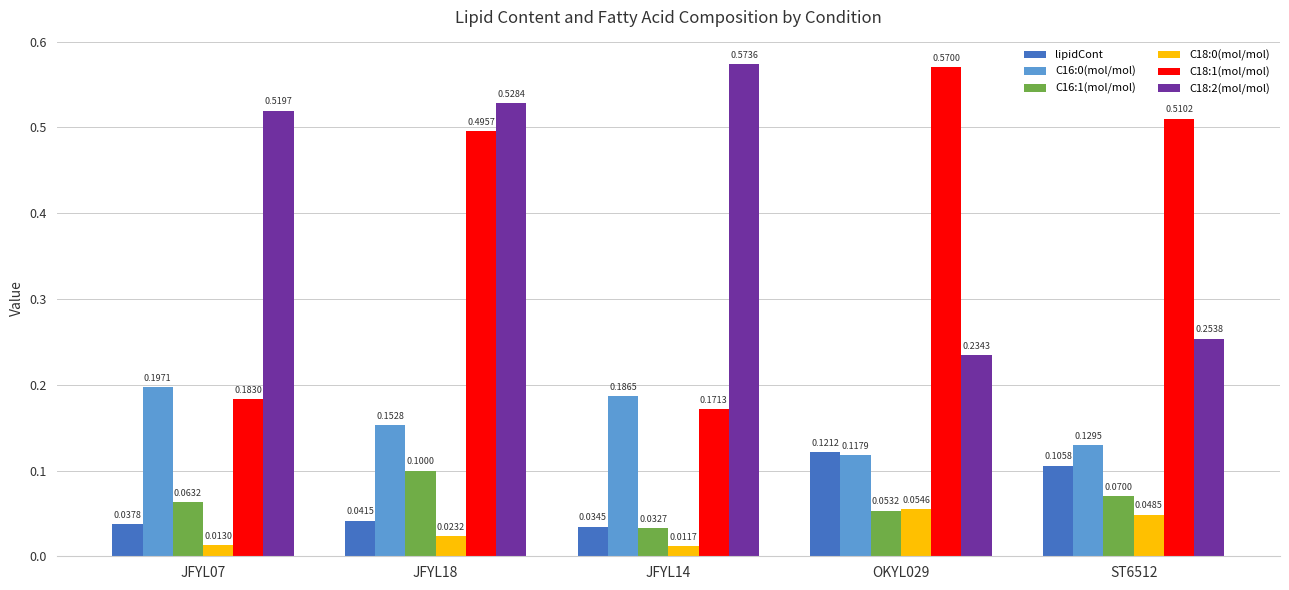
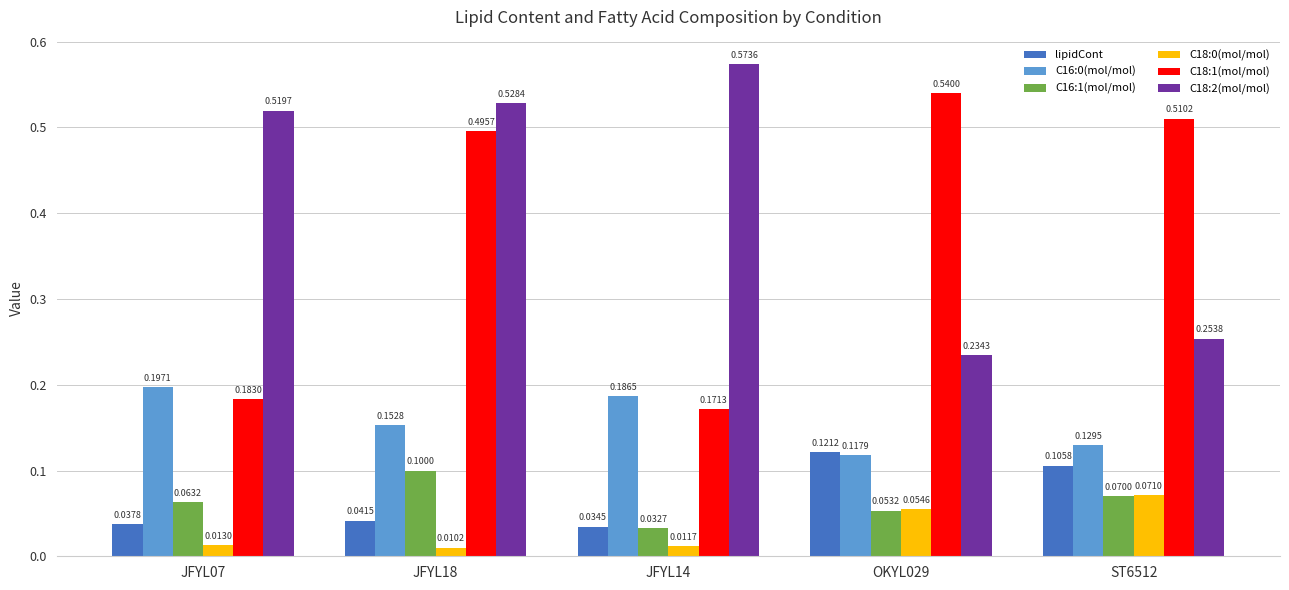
C18:0(mol/mol), JFYL18: 0.0232 -> 0.0102
C18:1(mol/mol), OKYL029: 0.5700 -> 0.5400
C18:0(mol/mol), ST6512: 0.0485 -> 0.0710
